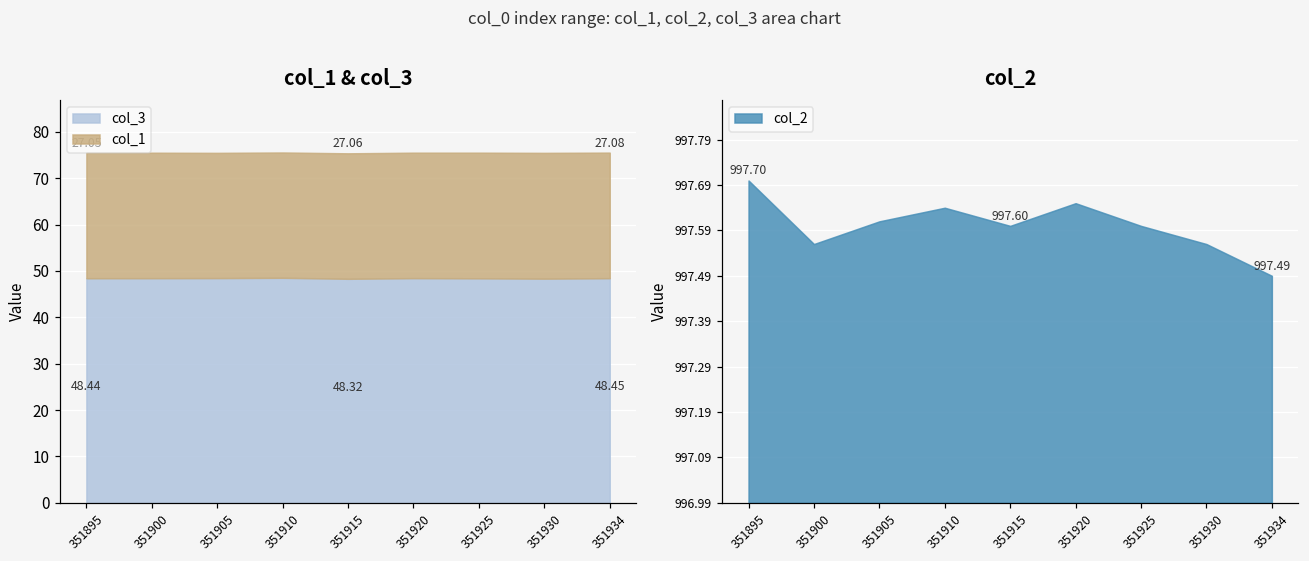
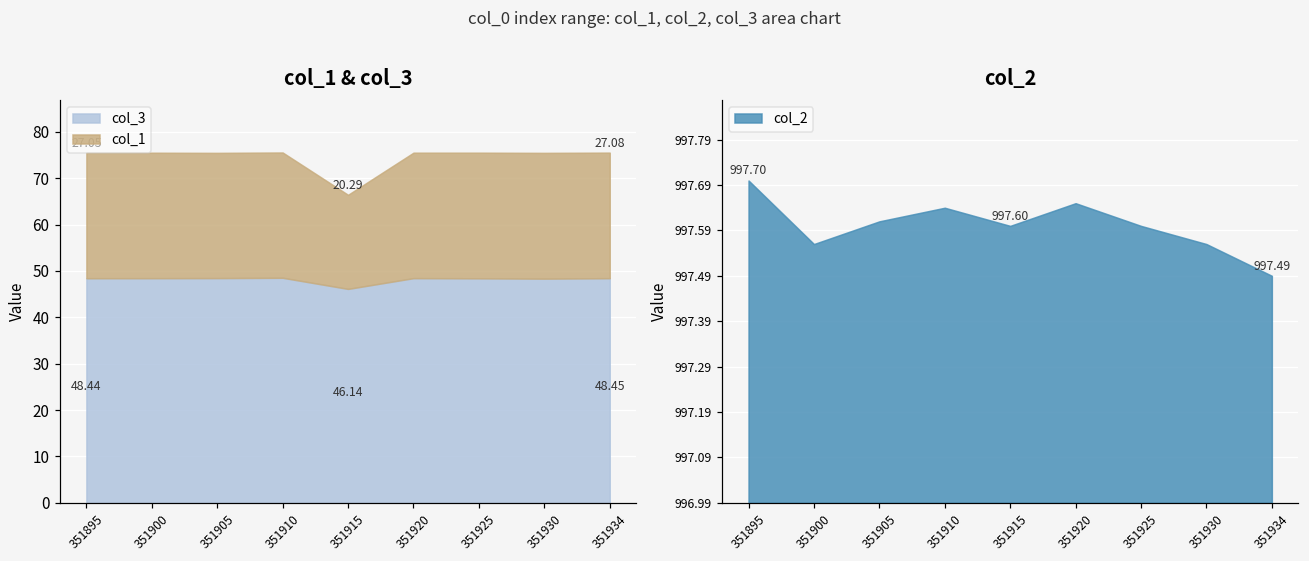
col_1 & col_3, col_3, 351915: 48.32 -> 46.14
col_1 & col_3, col_1, 351915: 27.06 -> 20.29
